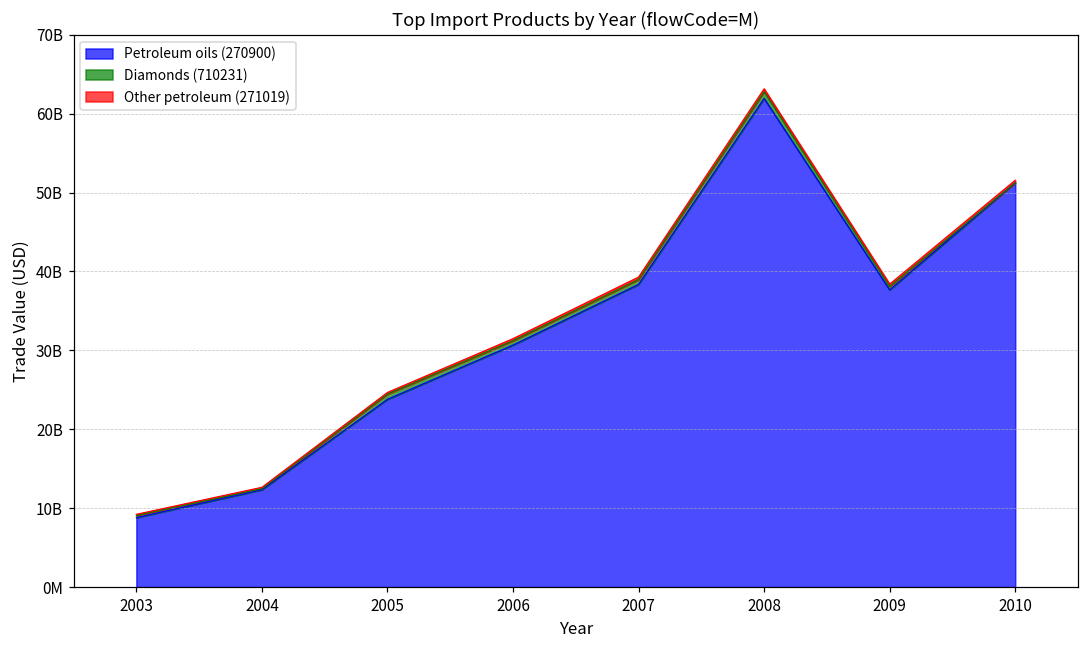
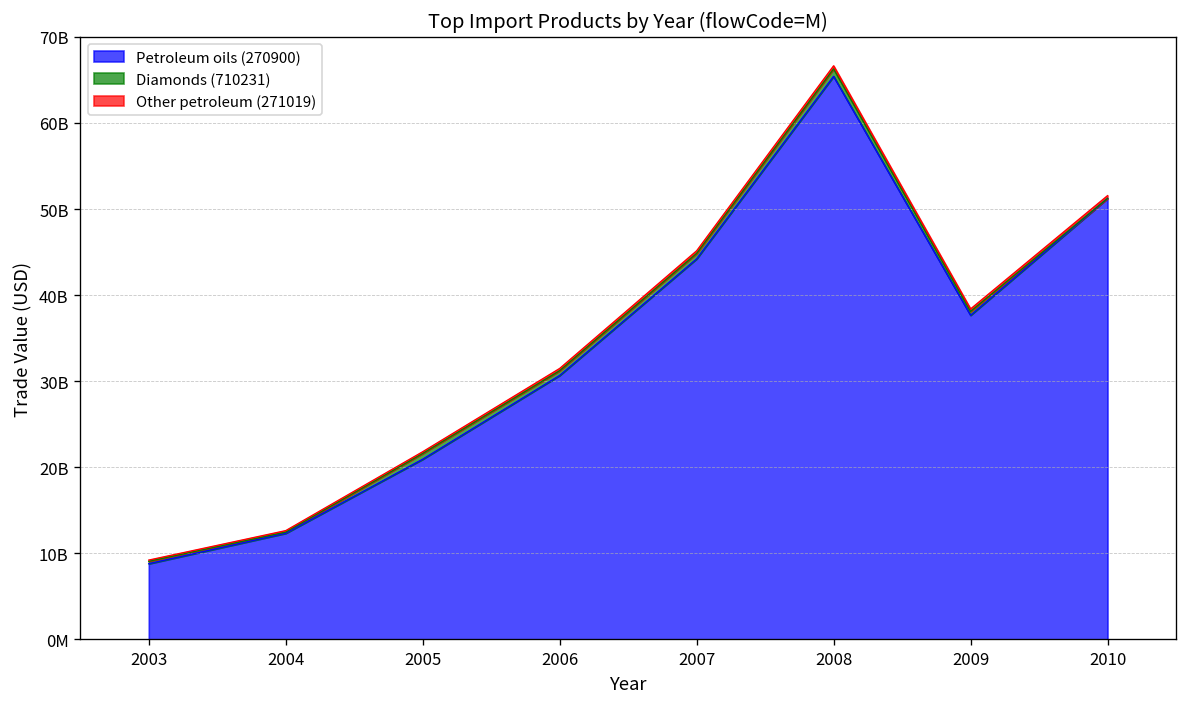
Petroleum oils (270900), 2005: 24000000000 -> 21000000000
Petroleum oils (270900), 2007: 38000000000 -> 44000000000
Petroleum oils (270900), 2008: 62000000000 -> 65000000000
